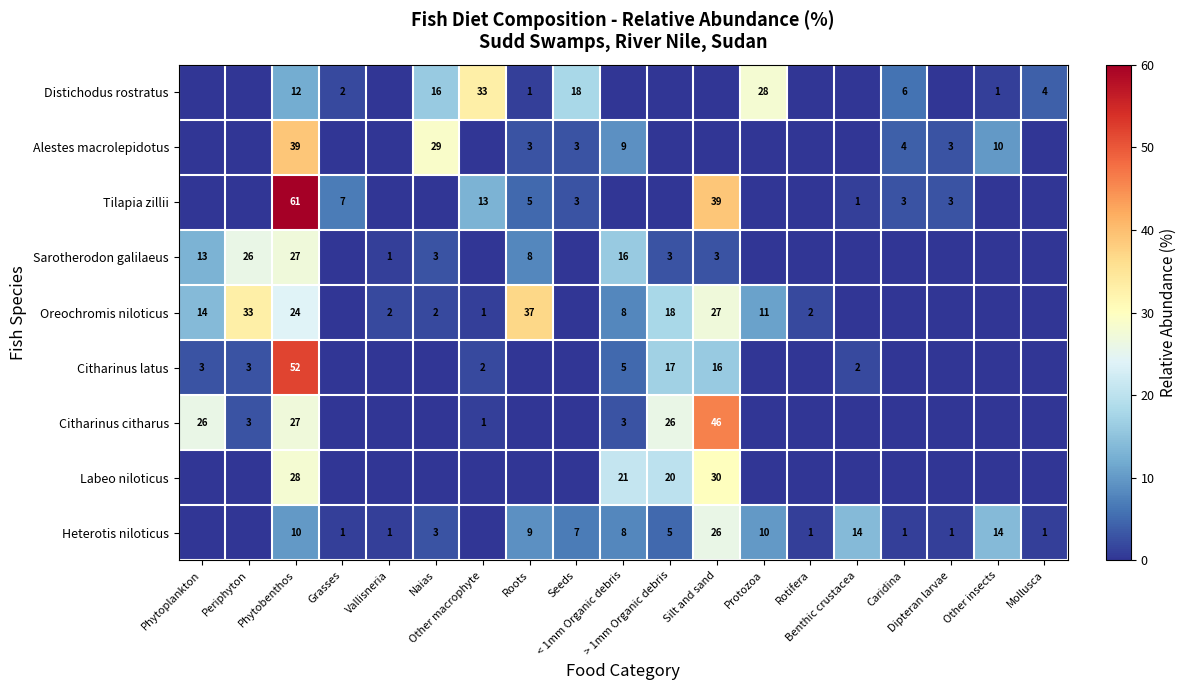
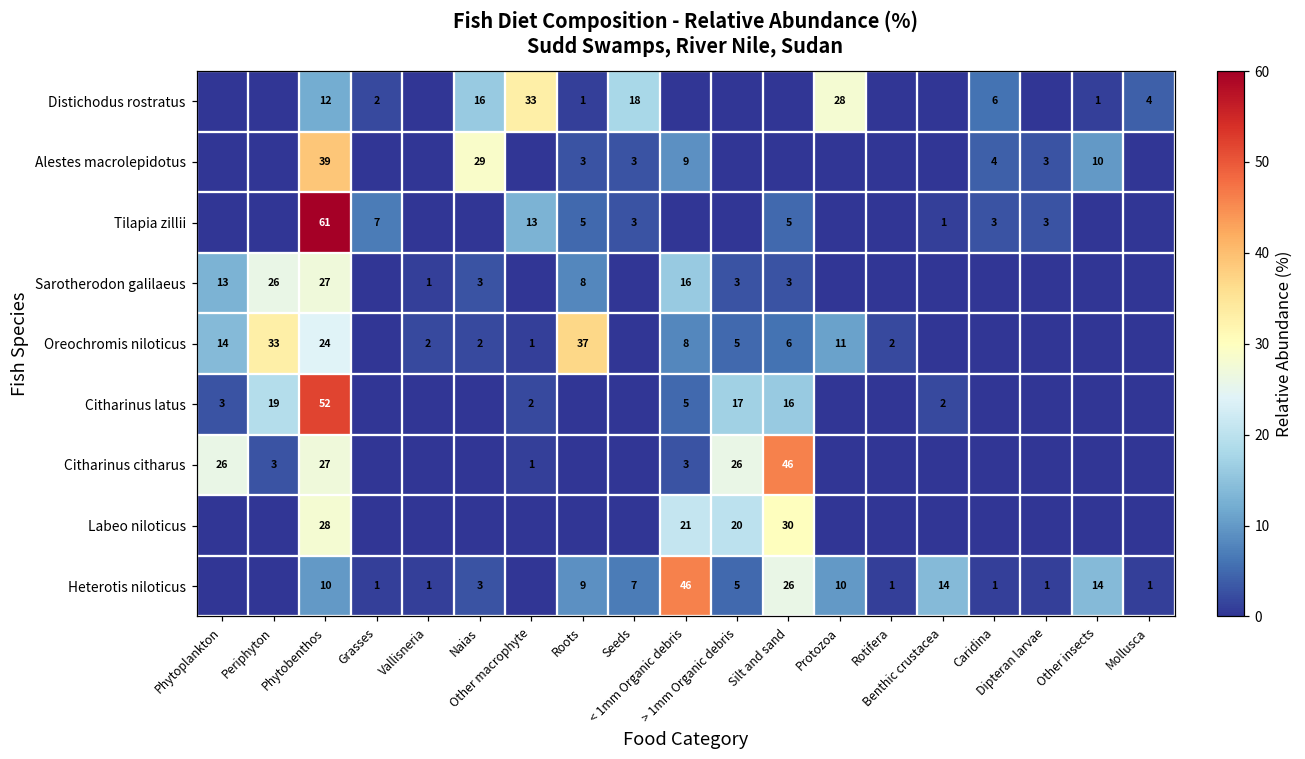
Tilapia zillii, Silt and sand: 39 -> 5
Oreochromis niloticus, > 1mm Organic debris: 18 -> 5
Oreochromis niloticus, Silt and sand: 27 -> 6
Citharinus latus, Periphyton: 3 -> 19
Heterotis niloticus, < 1mm Organic debris: 8 -> 46
